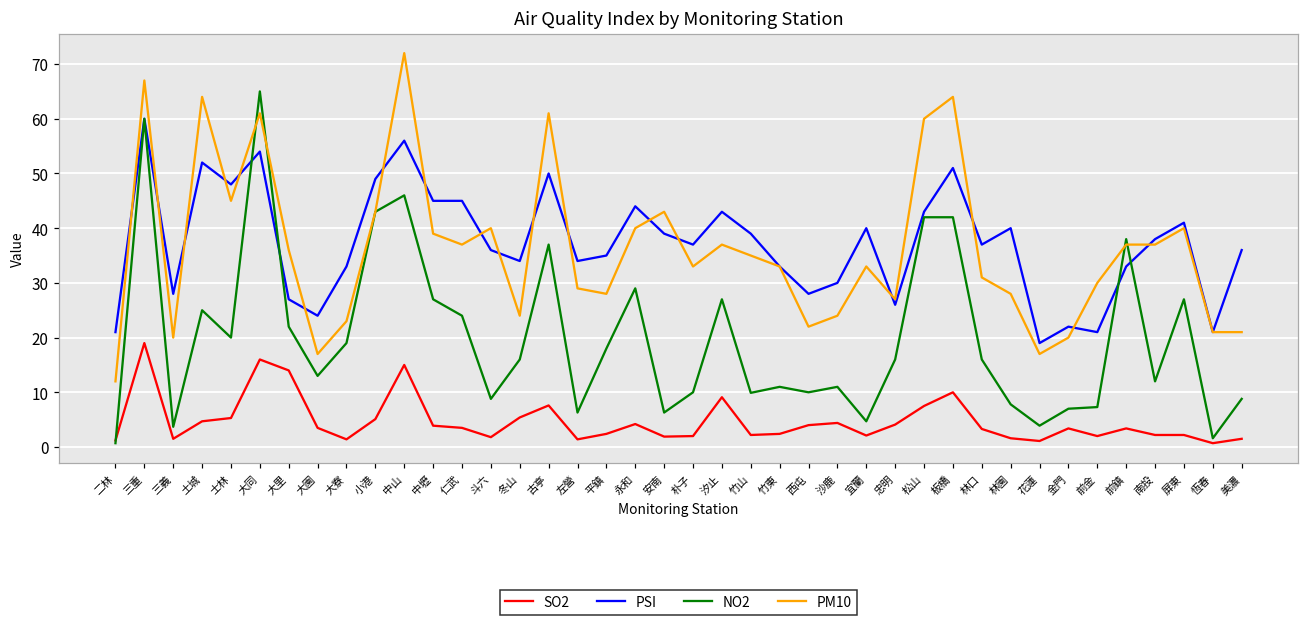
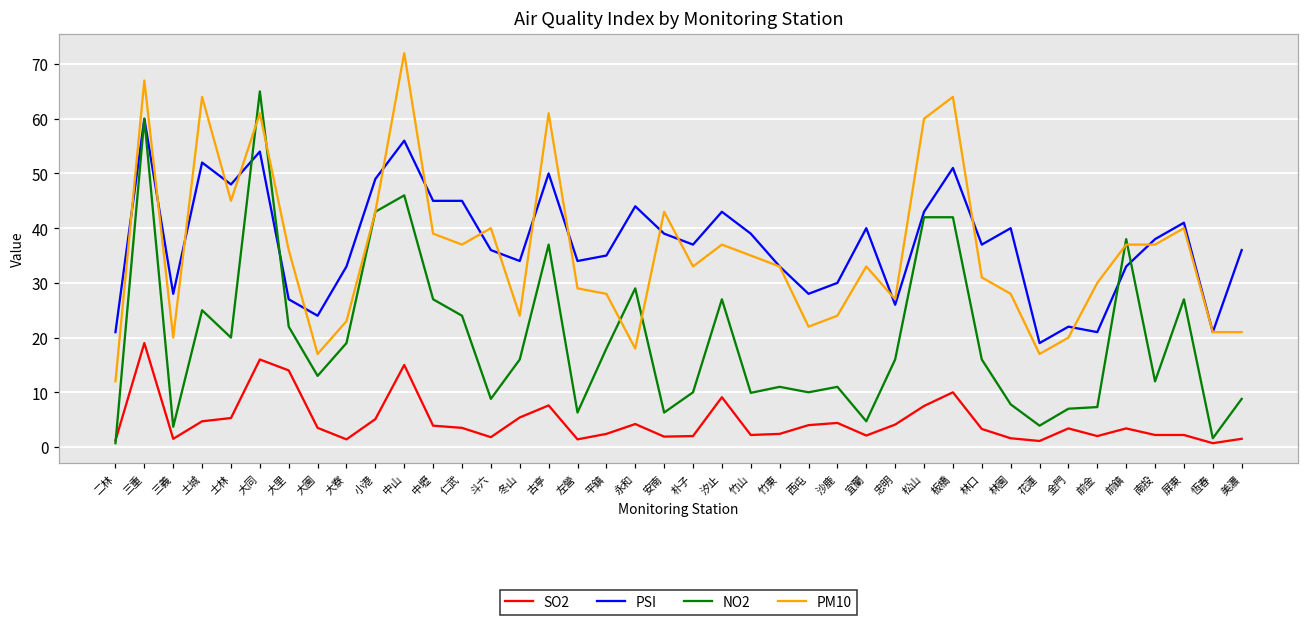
PM10, 永和: 40 -> 18
